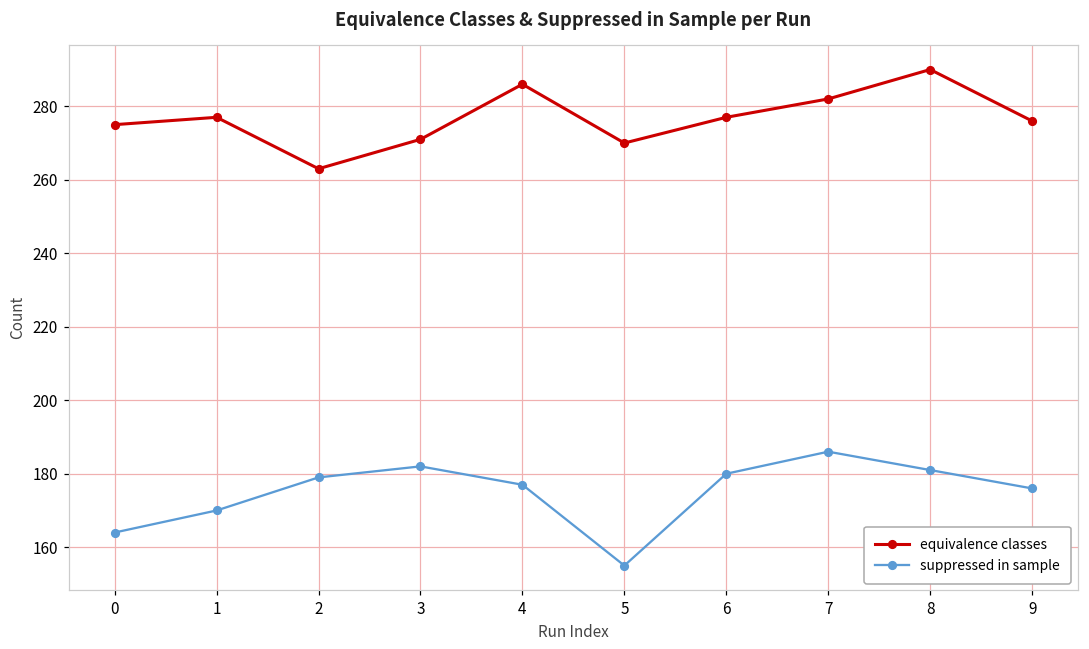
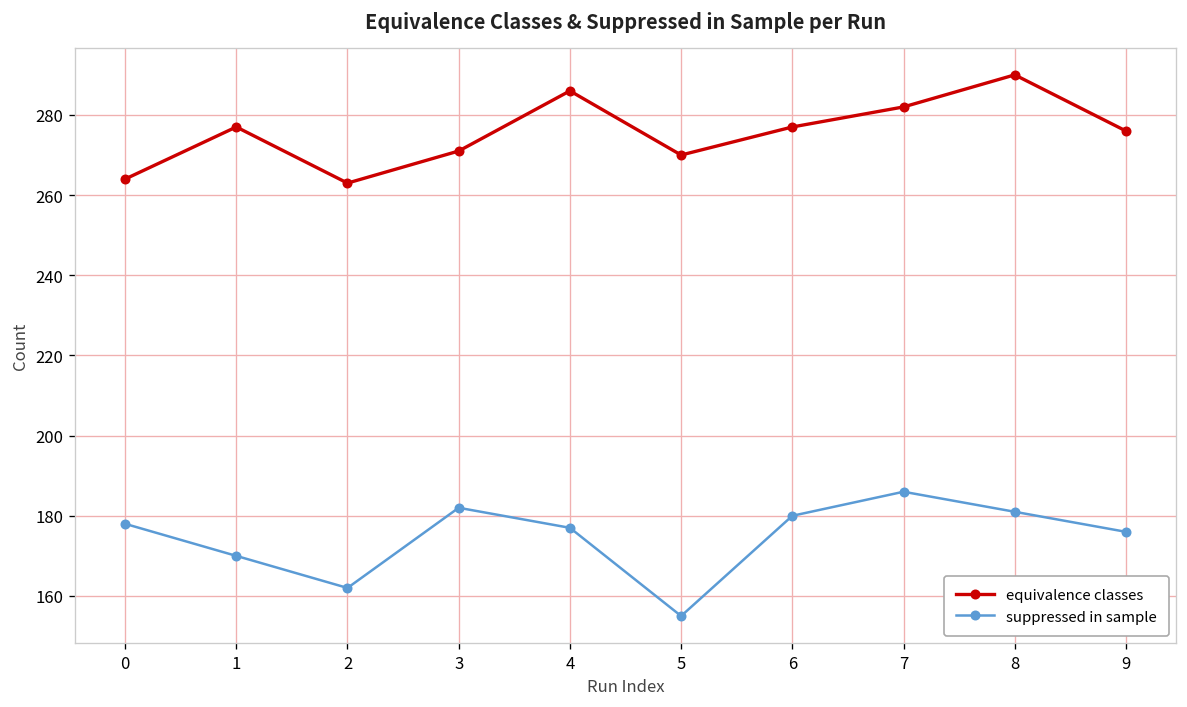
equivalence classes, 0: 275 -> 264
suppressed in sample, 0: 164 -> 178
suppressed in sample, 2: 179 -> 162
